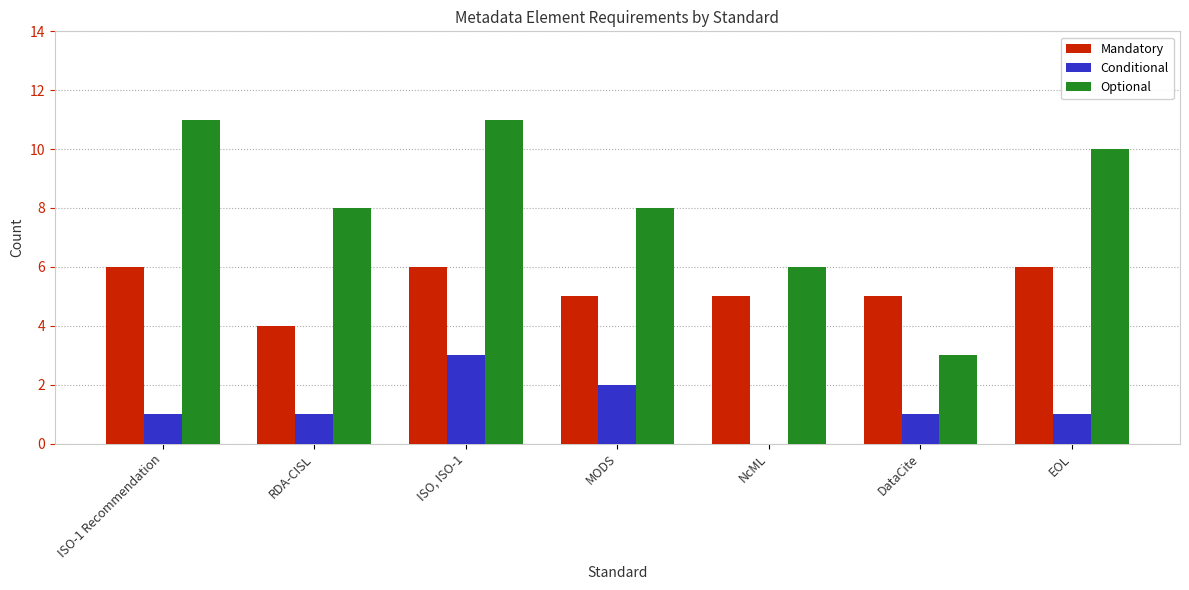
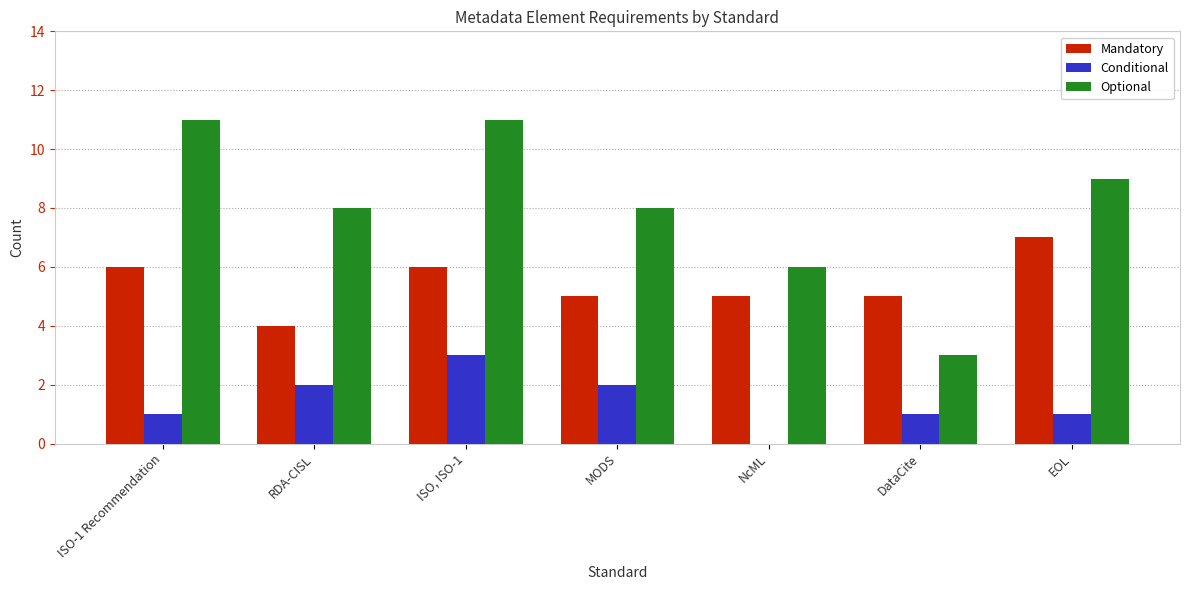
Conditional, RDA-CISL: 1 -> 2
Mandatory, EOL: 6 -> 7
Optional, EOL: 10 -> 9
